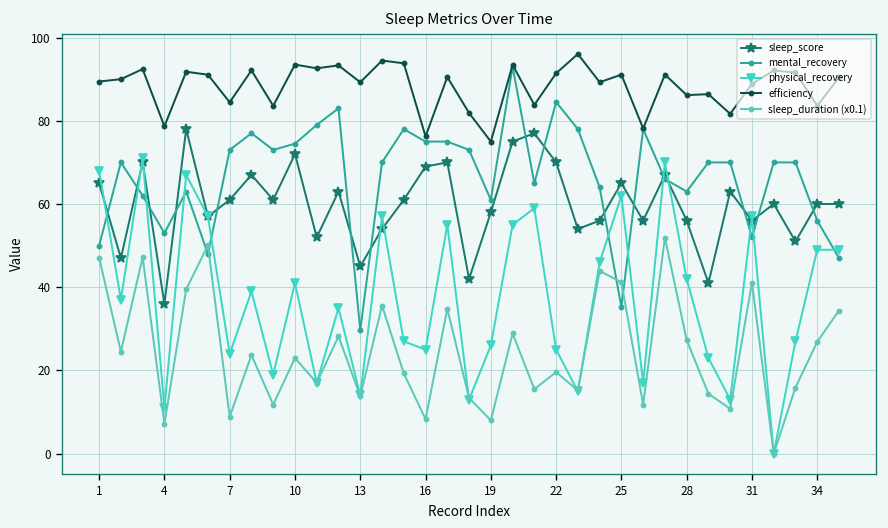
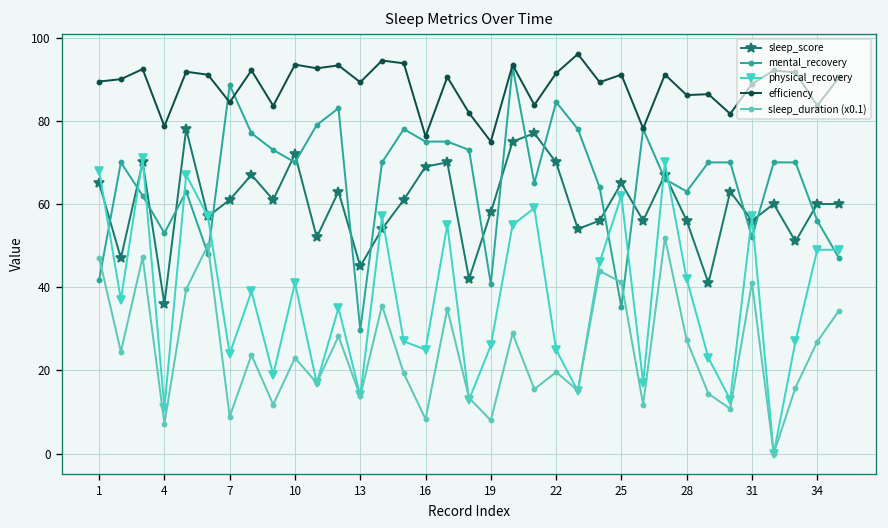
mental_recovery, 1: 50 -> 42
mental_recovery, 7: 73 -> 89
mental_recovery, 10: 75 -> 70
mental_recovery, 19: 61 -> 41
